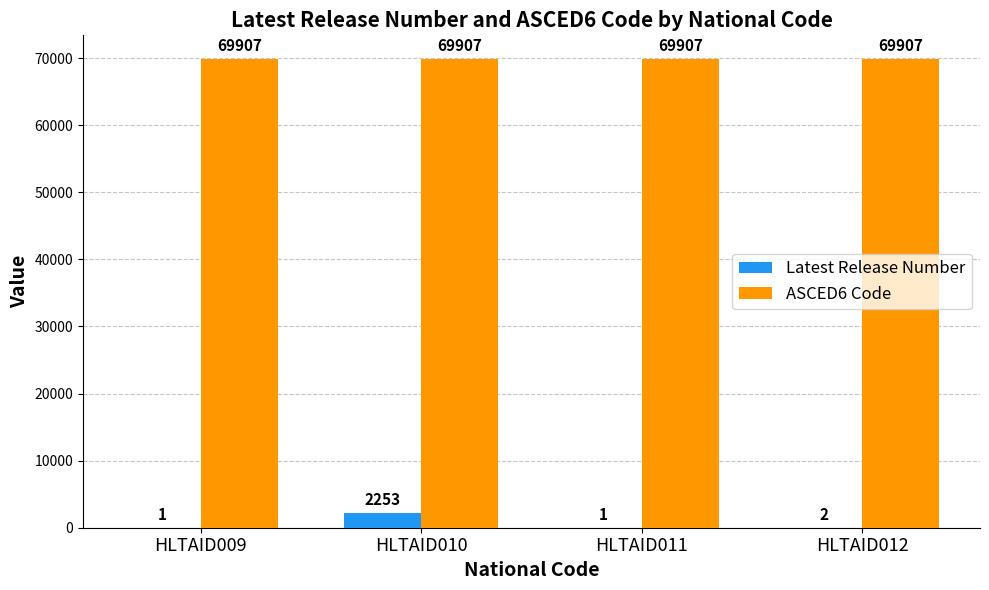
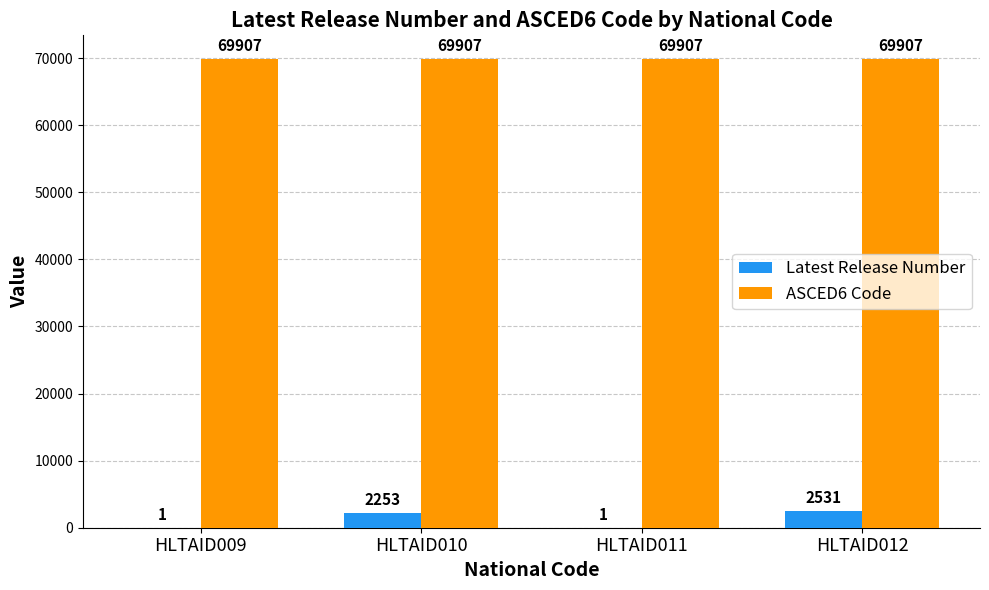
Latest Release Number, HLTAID012: 2 -> 2531
